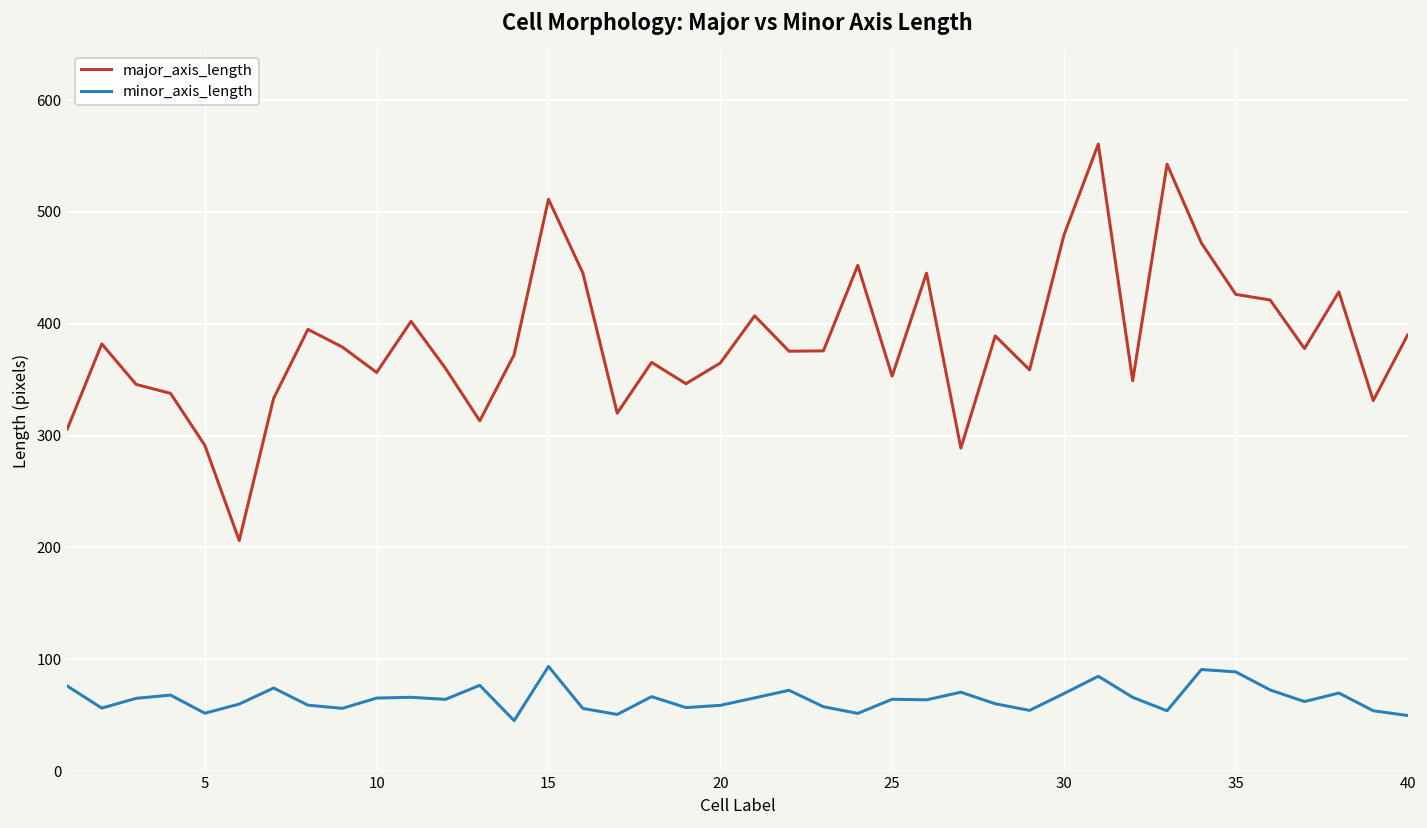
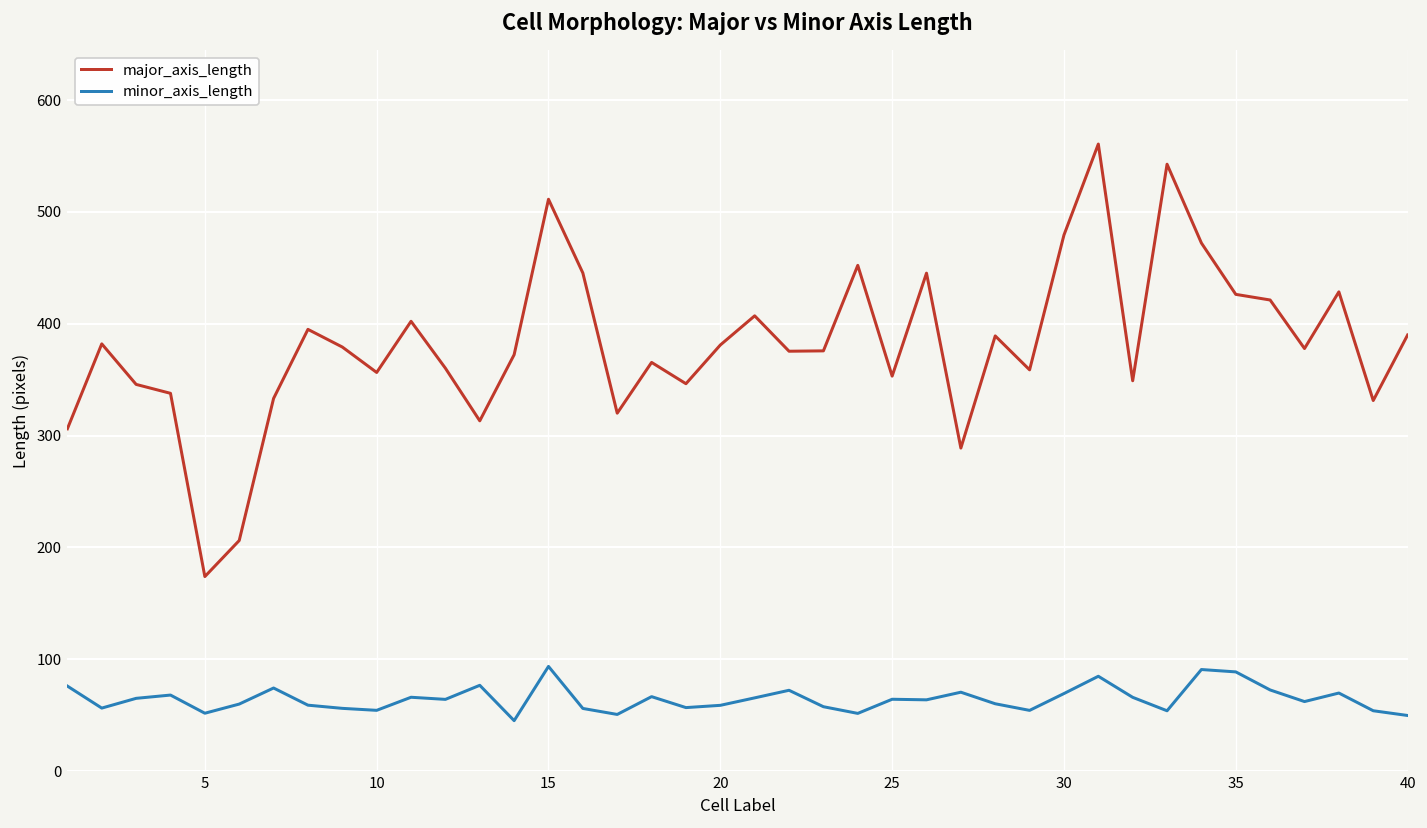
major_axis_length, 5: 290 -> 170
minor_axis_length, 10: 70 -> 50
major_axis_length, 20: 360 -> 380
